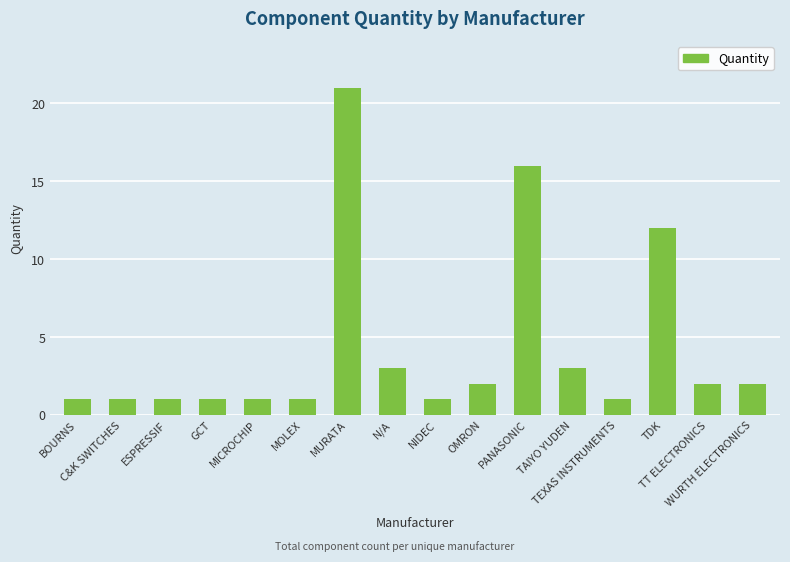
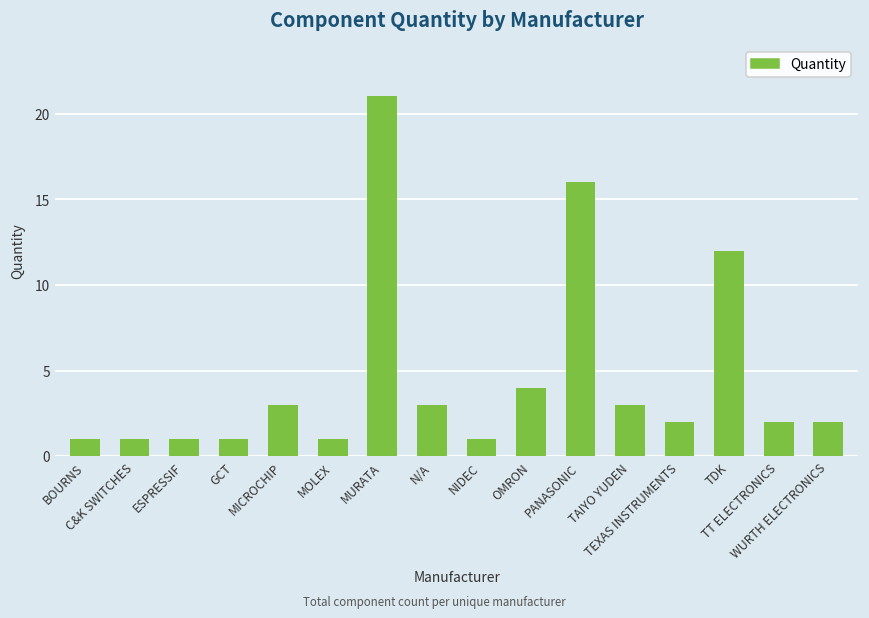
MICROCHIP: 1 -> 3
OMRON: 2 -> 4
TEXAS INSTRUMENTS: 1 -> 2
